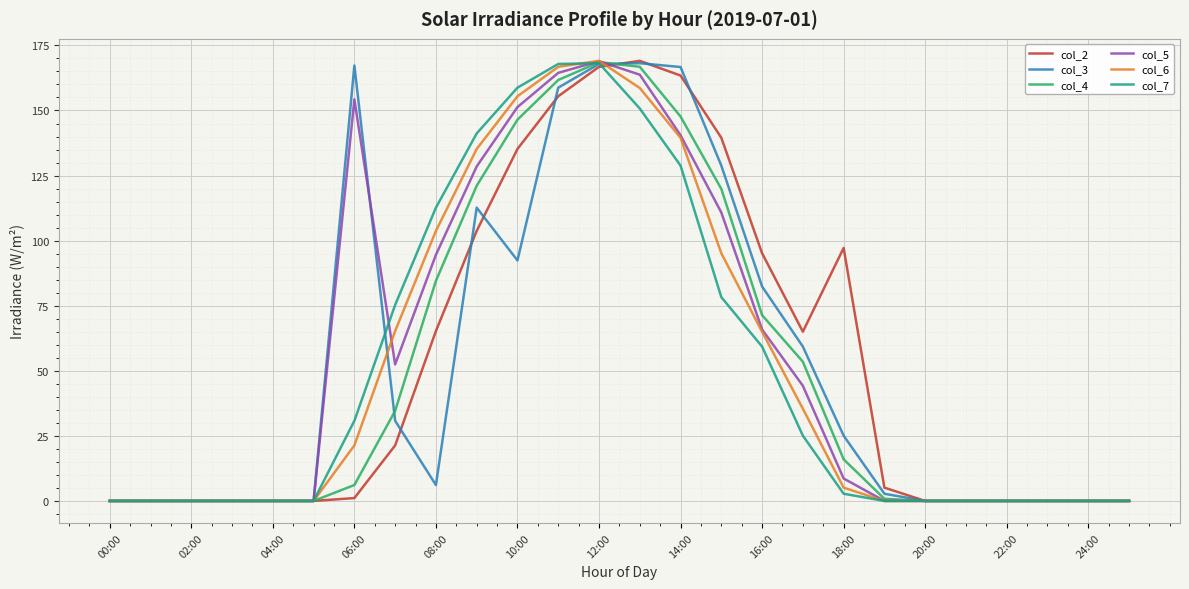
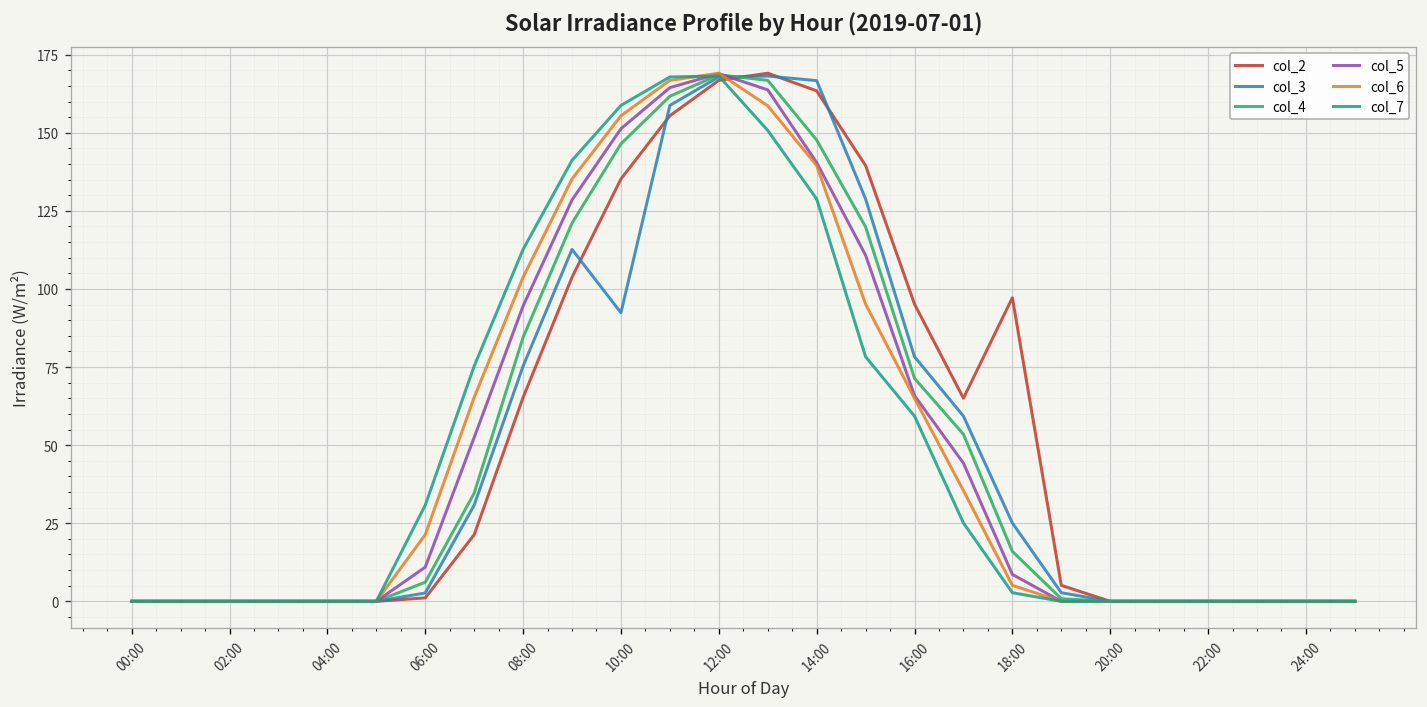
col_3, 06:00: 167 -> 3
col_5, 06:00: 154 -> 11
col_3, 08:00: 6 -> 75
col_3, 16:00: 82 -> 78
